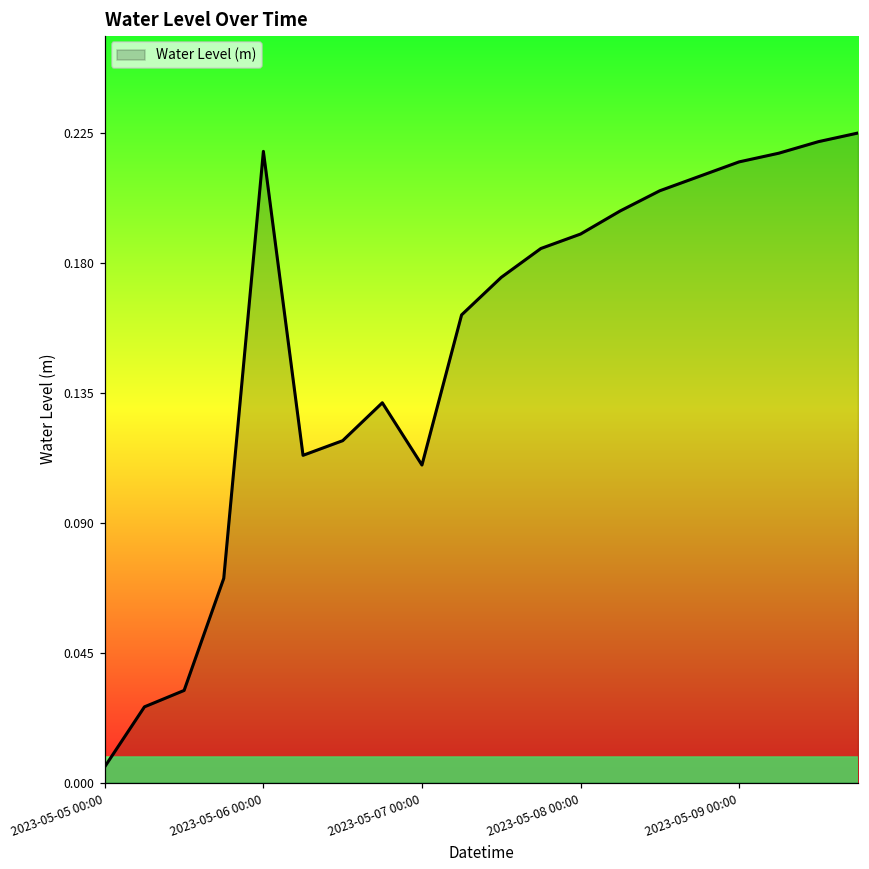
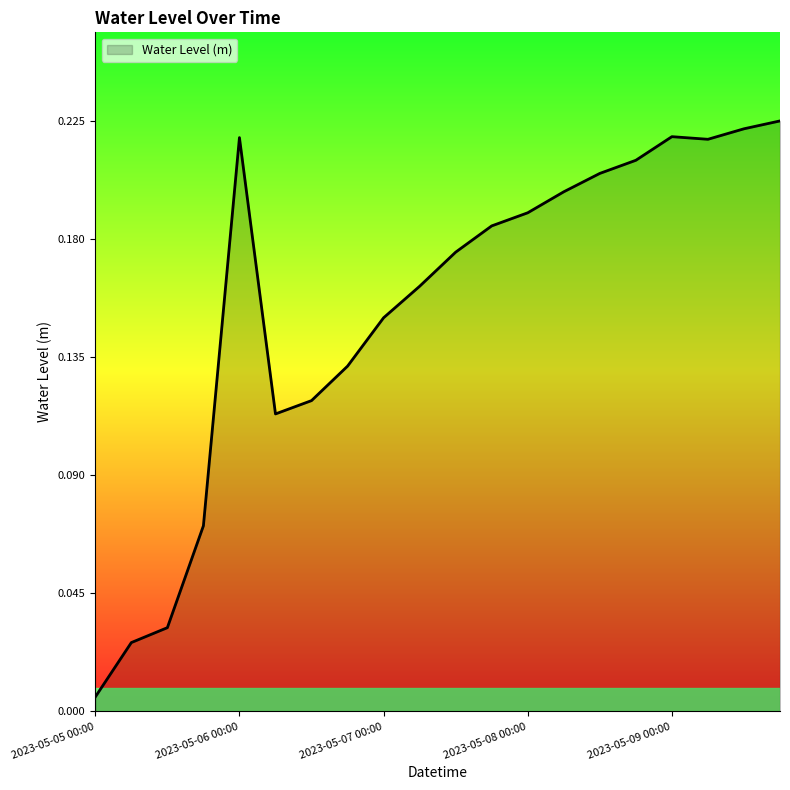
2023-05-07 00:00: 0.11 -> 0.15
2023-05-09 00:00: 0.215 -> 0.219
